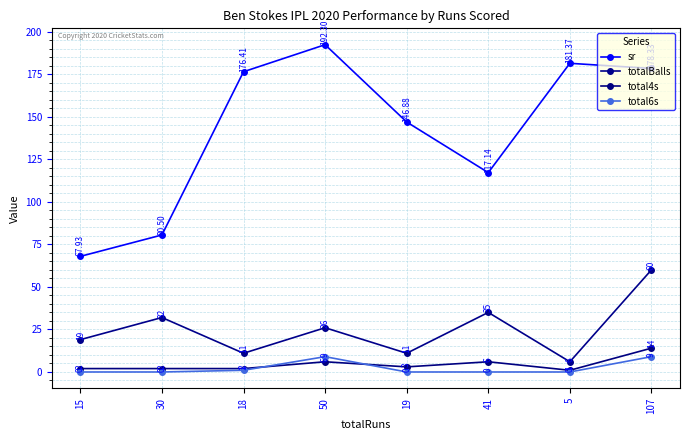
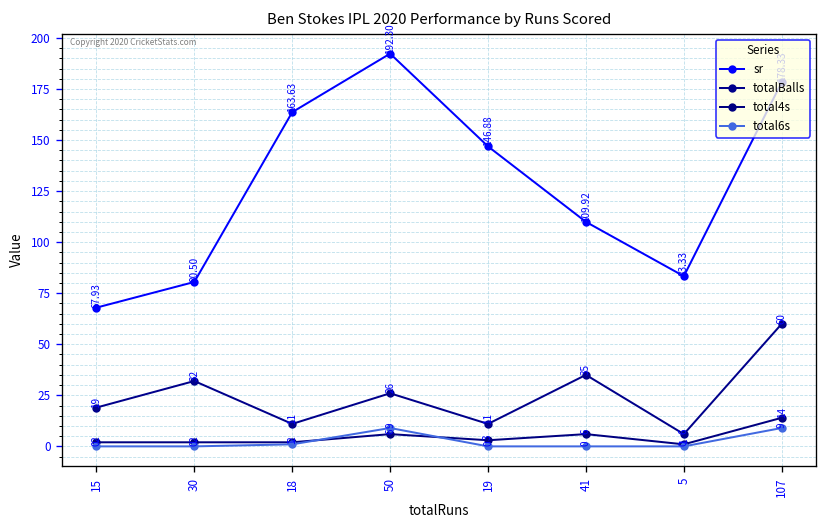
sr, 18: 176.41 -> 163.63
sr, 41: 117.14 -> 109.92
sr, 5: 181.37 -> 83.33
